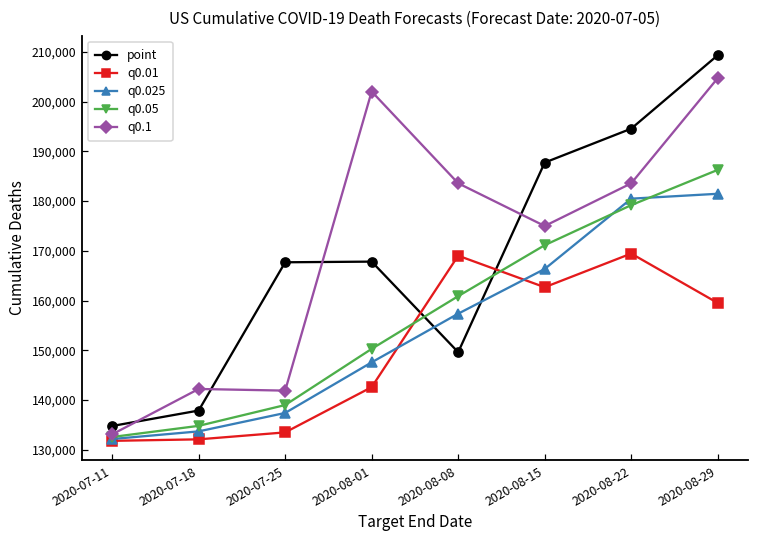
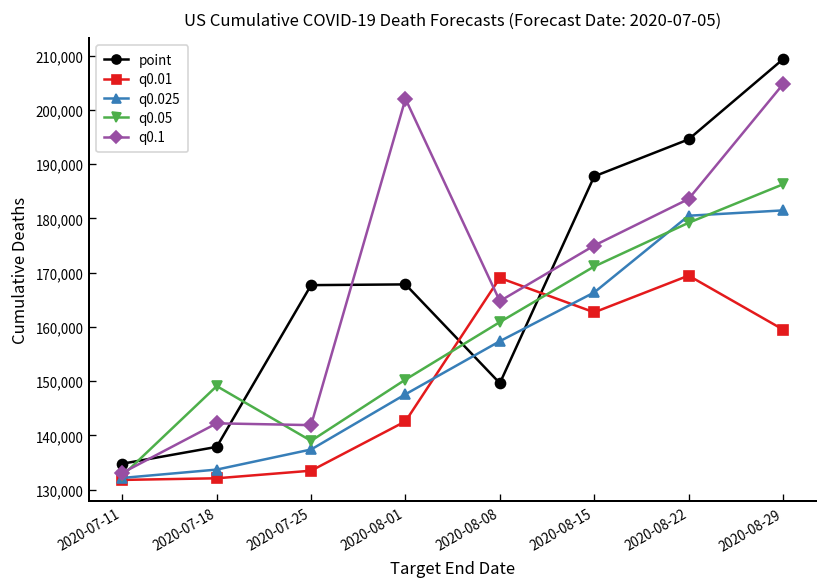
q0.05, 2020-07-18: 135,000 -> 149,000
q0.1, 2020-08-08: 184,000 -> 165,000
